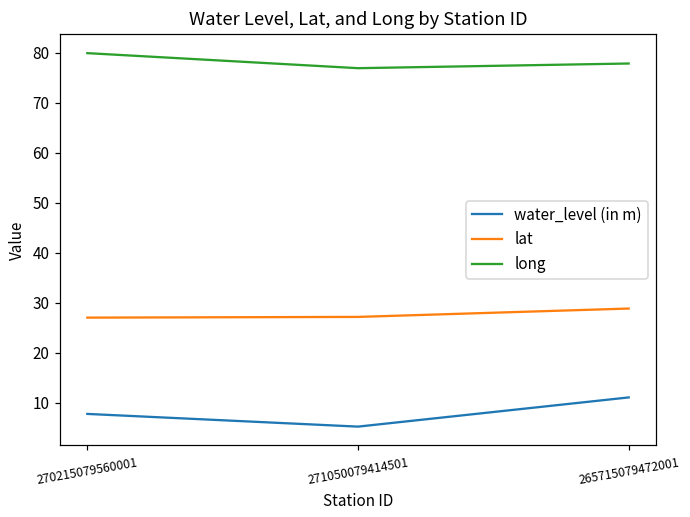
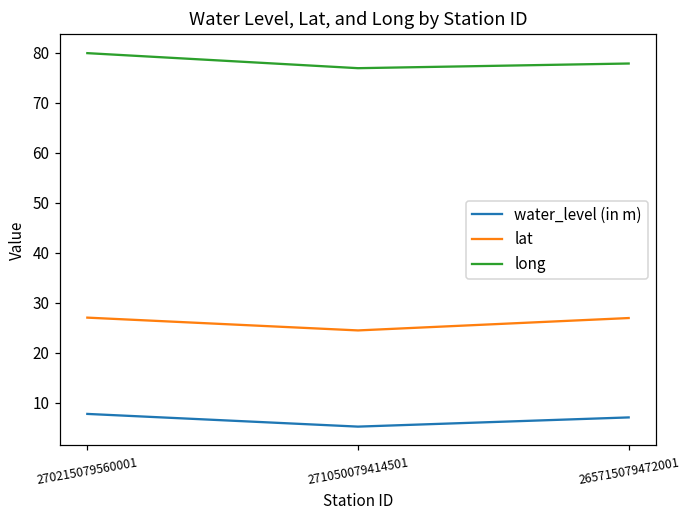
lat, 271050079414501: 27 -> 24
water_level (in m), 265715079472001: 11 -> 7
lat, 265715079472001: 29 -> 27
